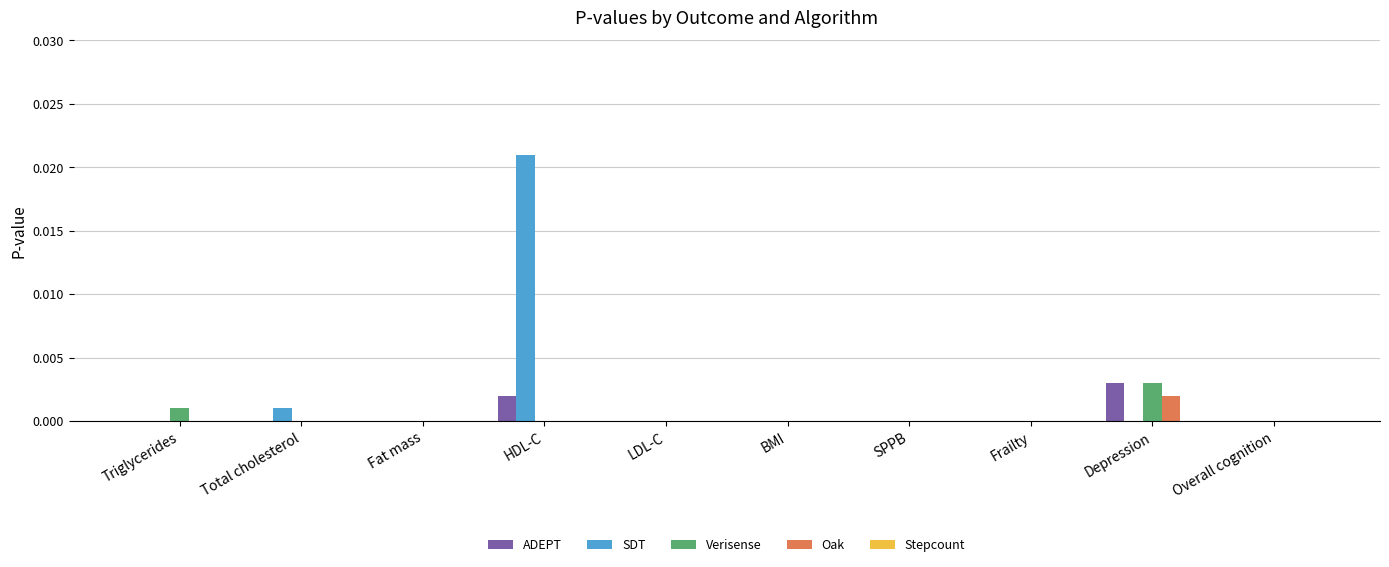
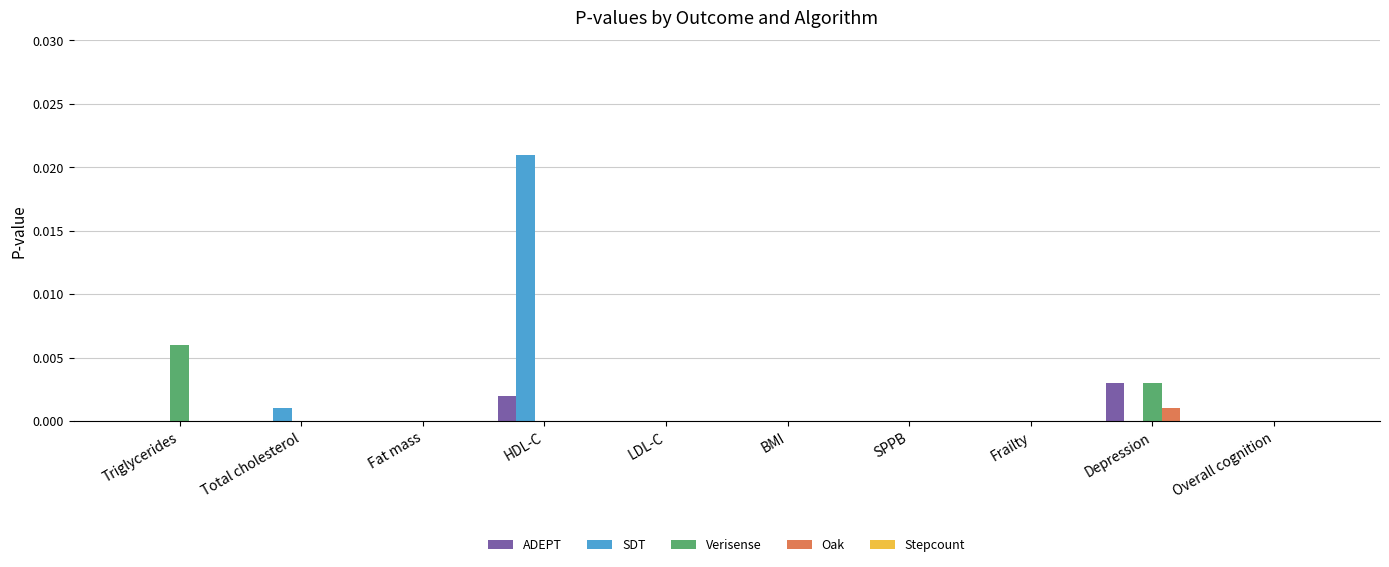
Verisense, Triglycerides: 0.001 -> 0.006
Oak, Depression: 0.002 -> 0.001
